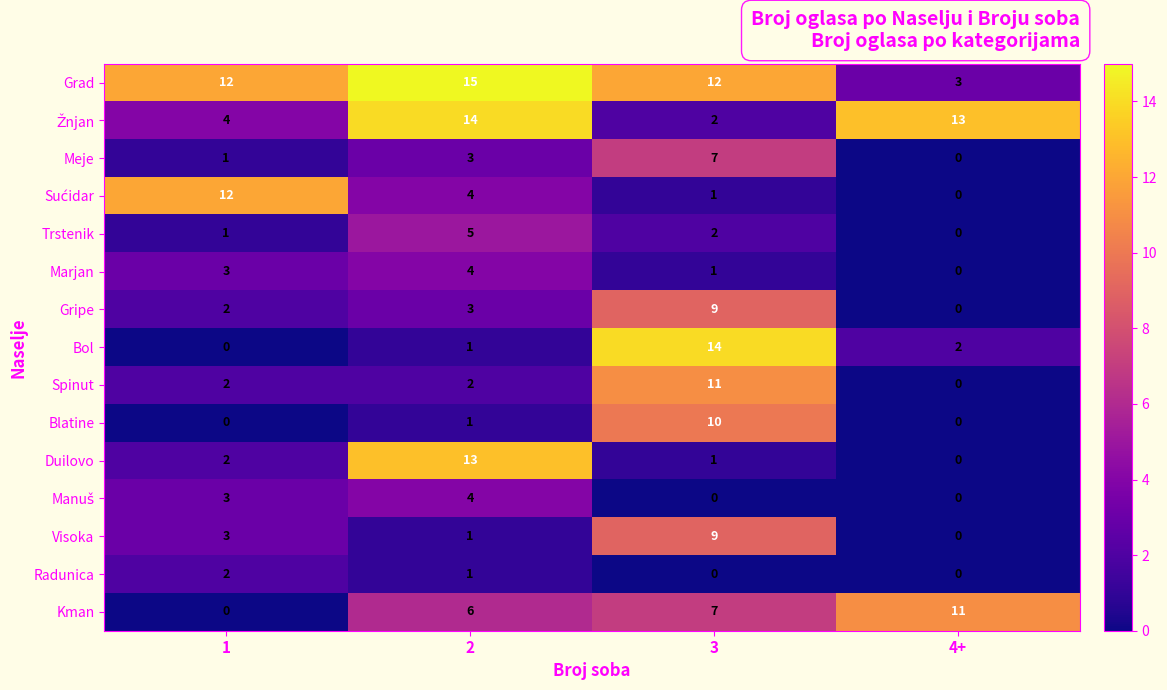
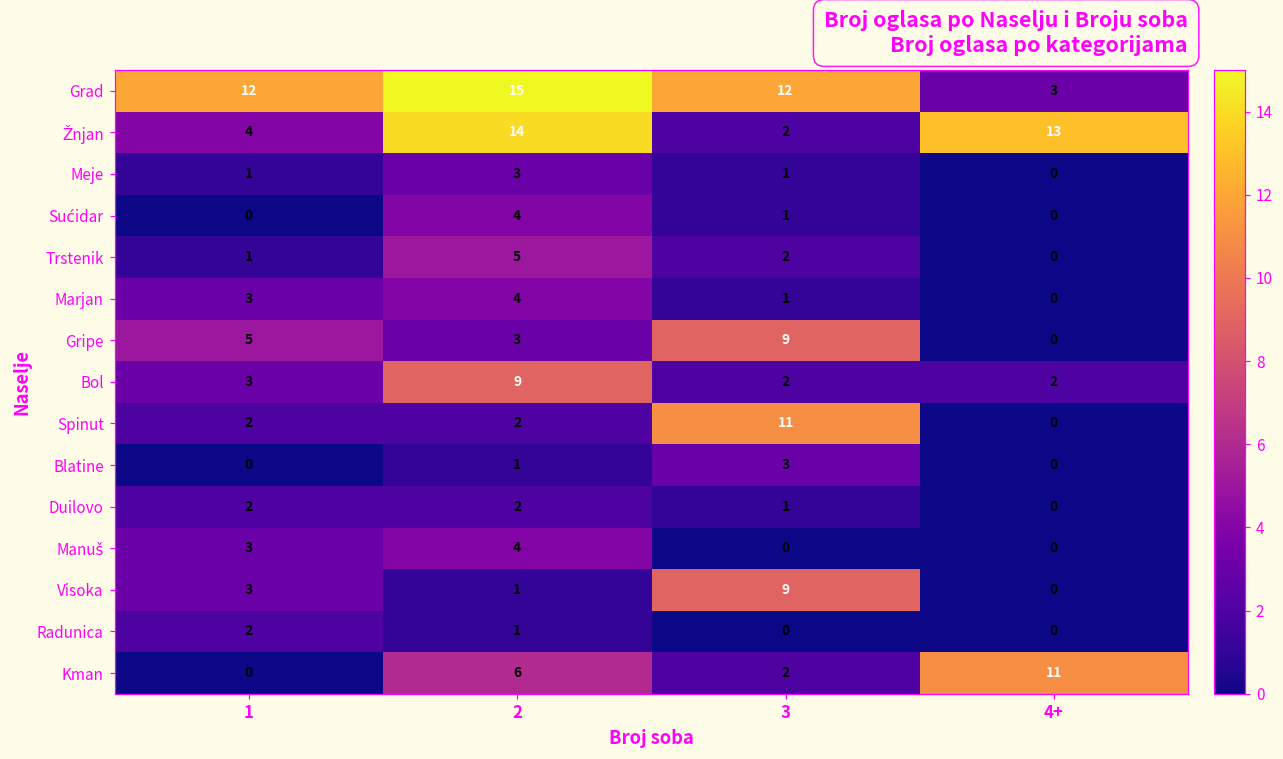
Meje, 3: 7 -> 1
Sućidar, 1: 12 -> 0
Gripe, 1: 2 -> 5
Bol, 1: 0 -> 3
Bol, 2: 1 -> 9
Bol, 3: 14 -> 2
Blatine, 3: 10 -> 3
Duilovo, 2: 13 -> 2
Kman, 3: 7 -> 2
